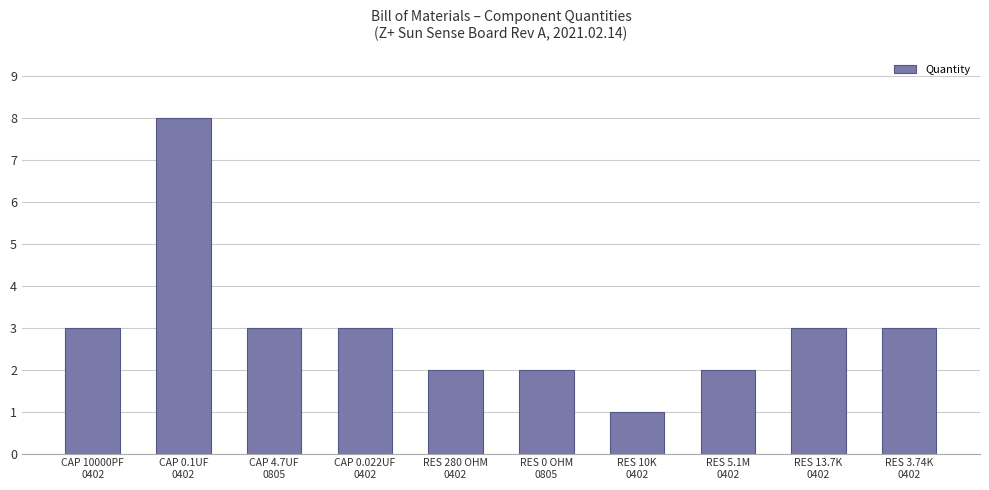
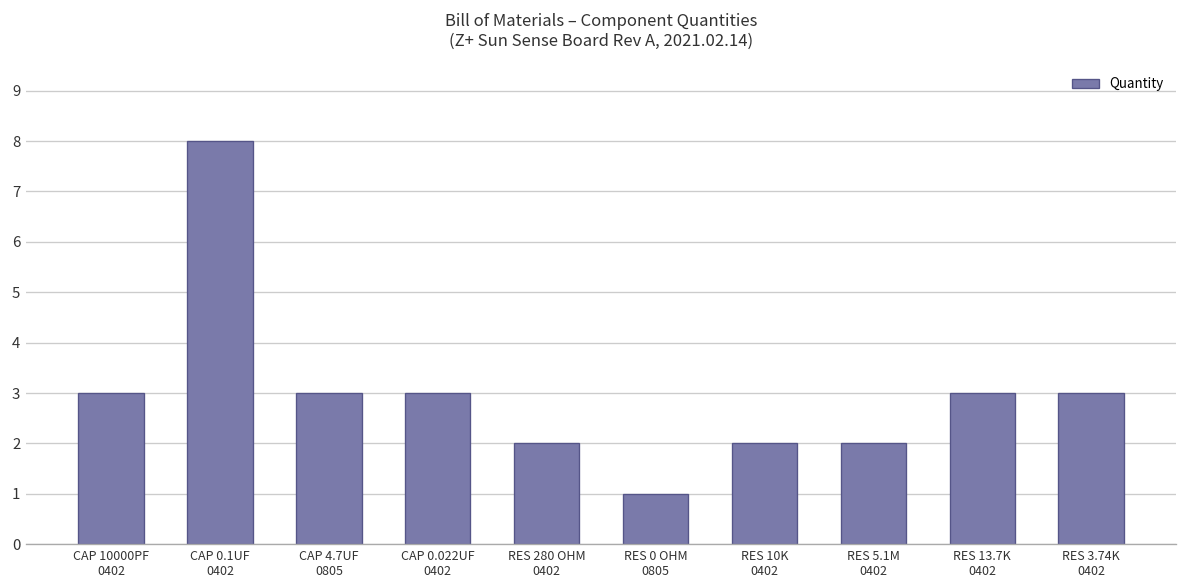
RES 0 OHM 0805: 2 -> 1
RES 10K 0402: 1 -> 2
